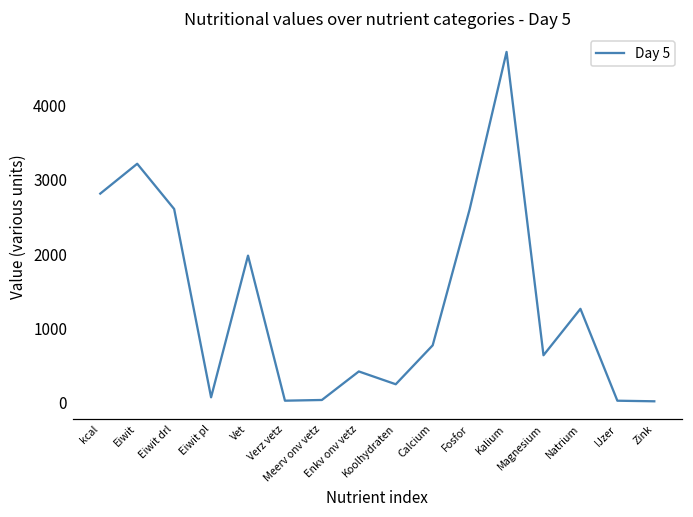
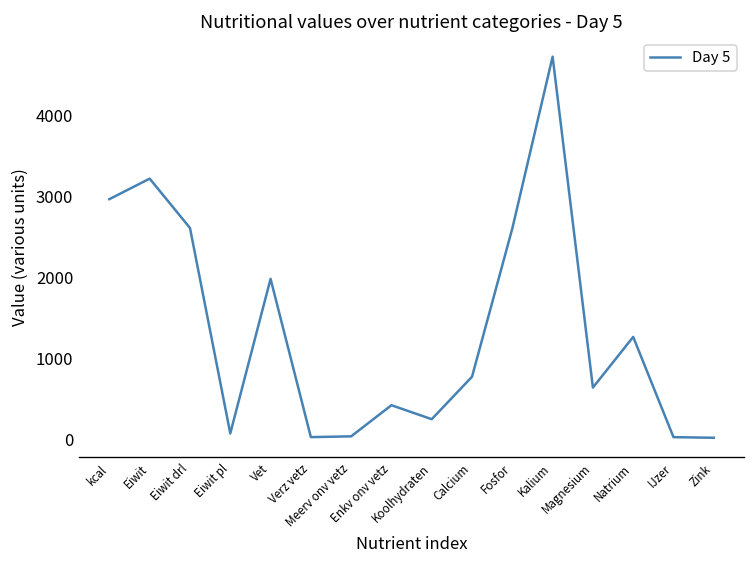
kcal: 2800 -> 3000
